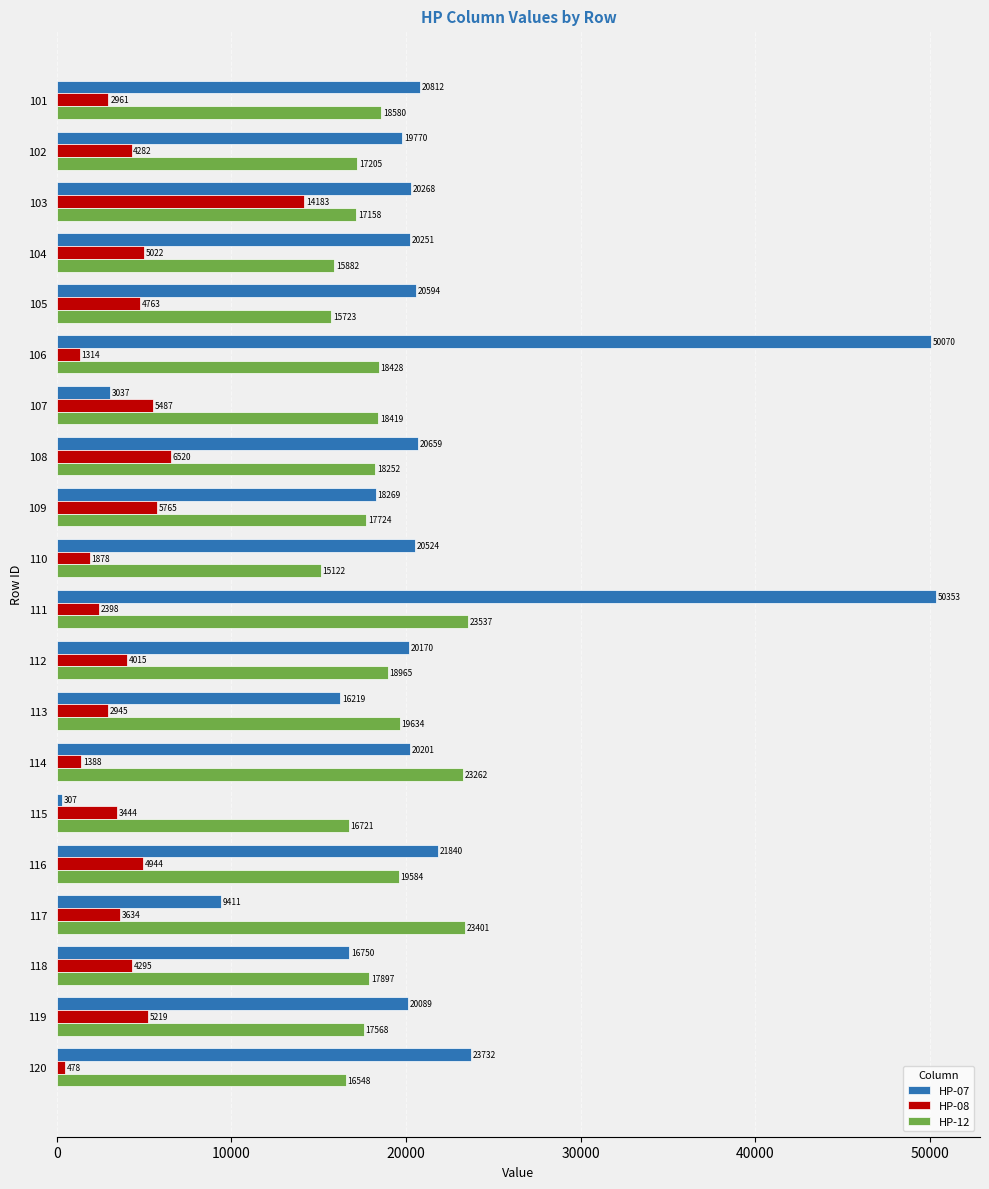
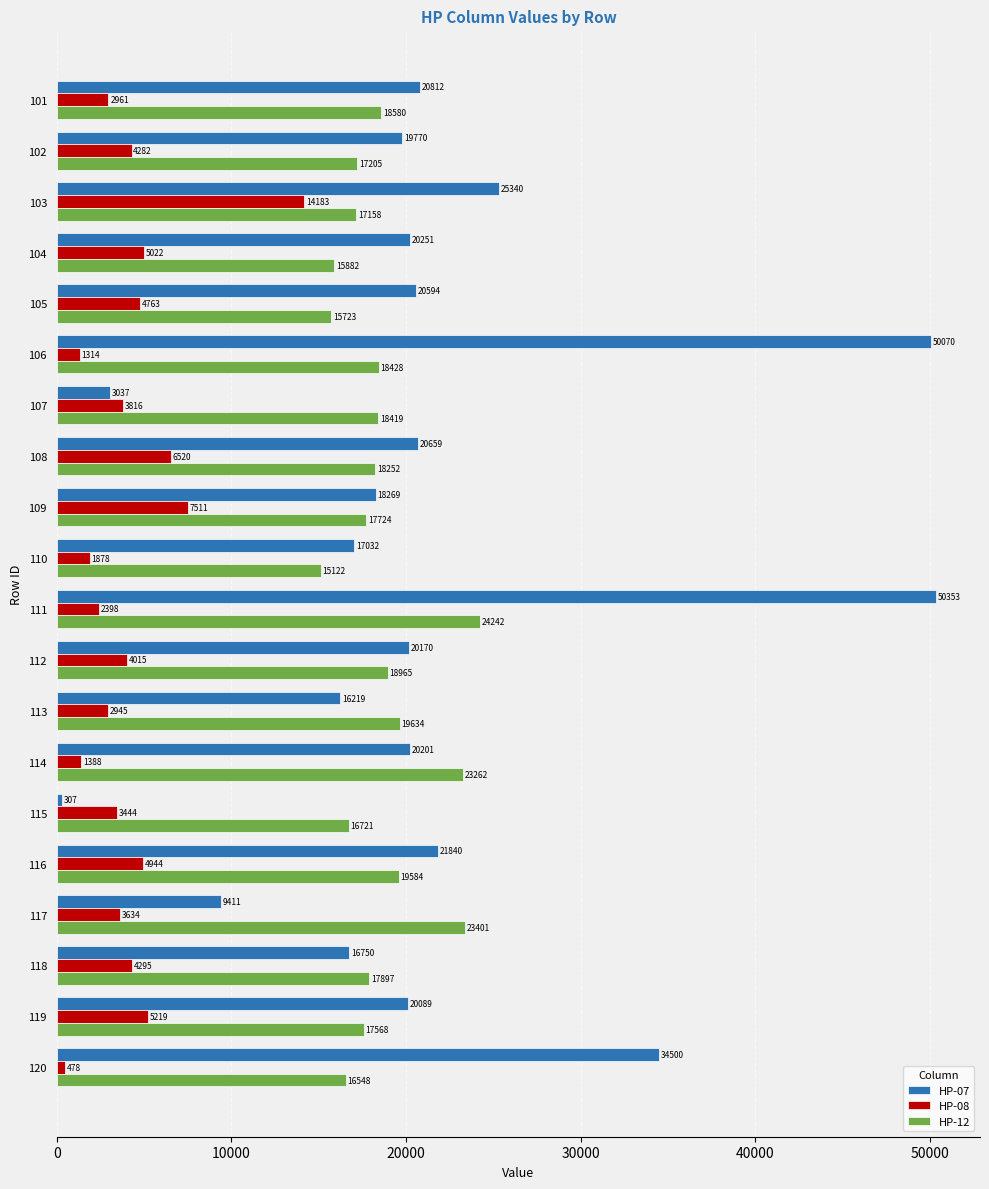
HP-07, 103: 20268 -> 25340
HP-08, 107: 5487 -> 3816
HP-08, 109: 5765 -> 7511
HP-07, 110: 20524 -> 17032
HP-12, 111: 23537 -> 24242
HP-07, 120: 23732 -> 34500
